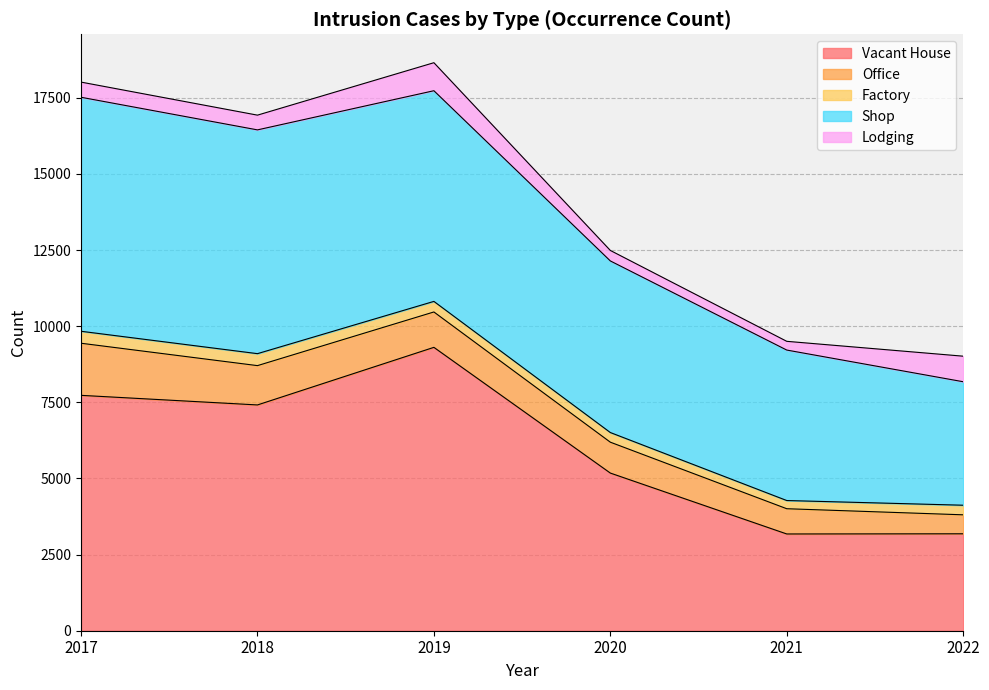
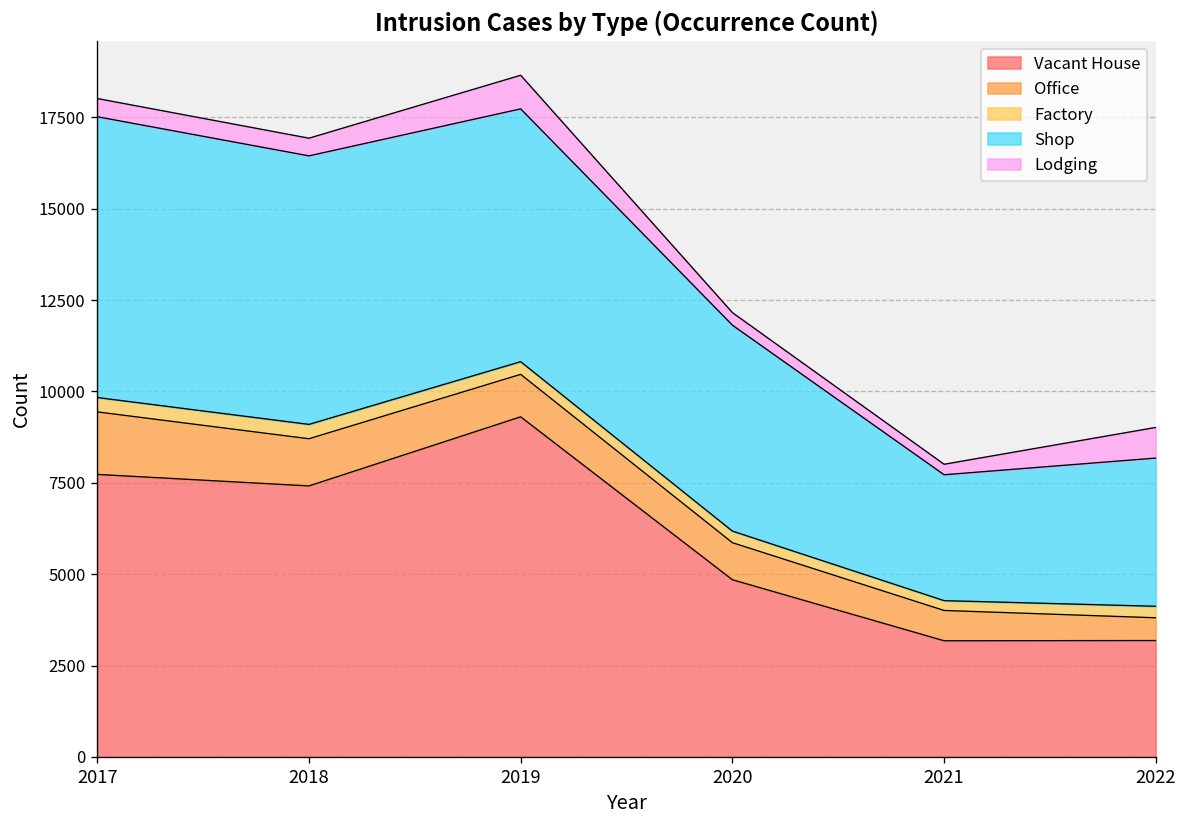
Vacant House, 2020: 5200 -> 4800
Shop, 2021: 4900 -> 3400
